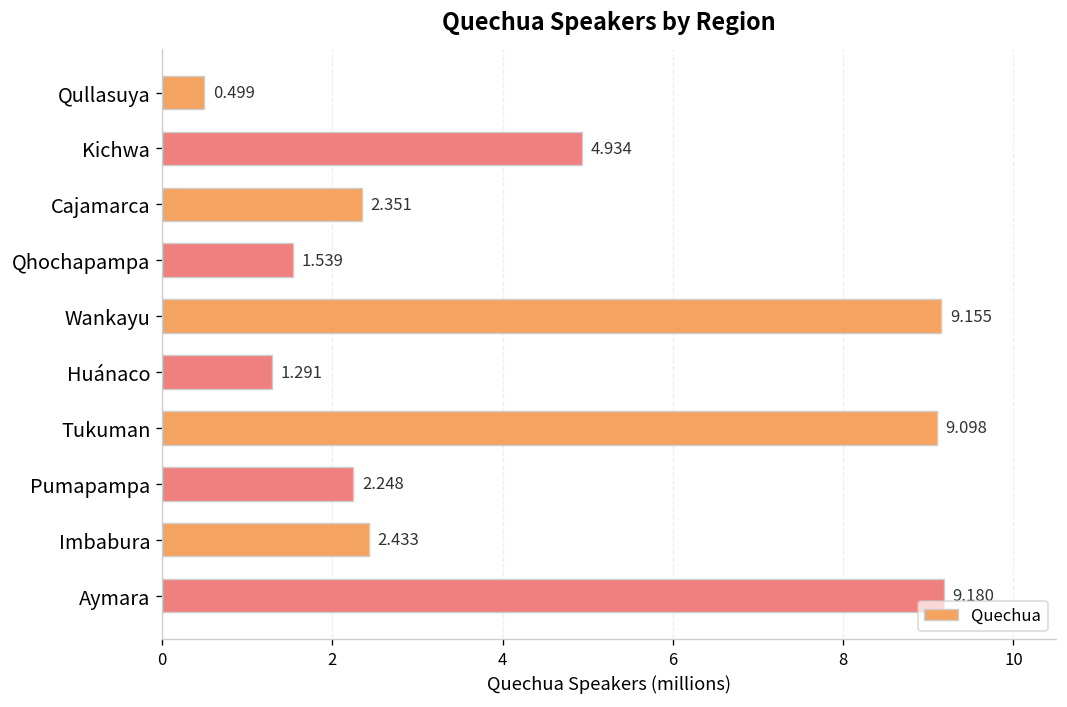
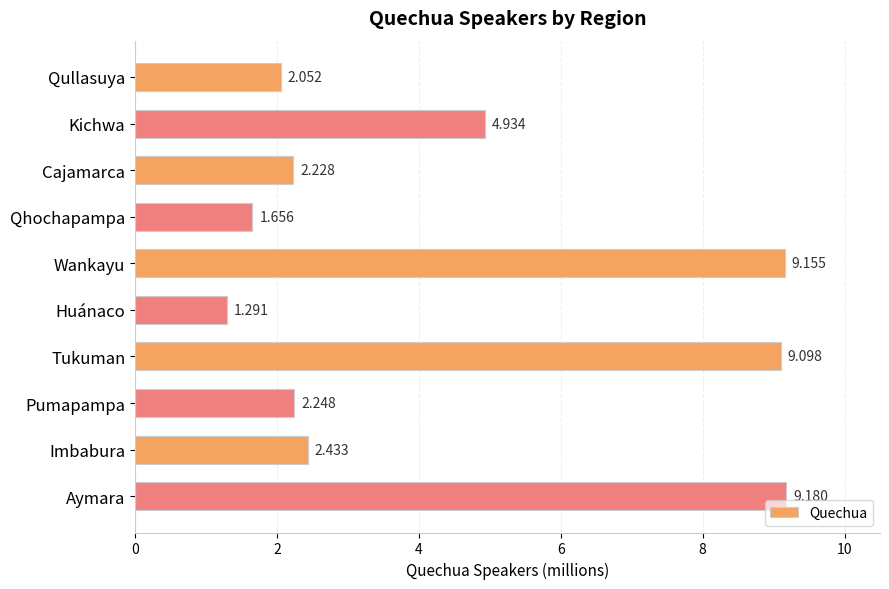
Qullasuya: 0.499 -> 2.052
Cajamarca: 2.351 -> 2.228
Qhochapampa: 1.539 -> 1.656
